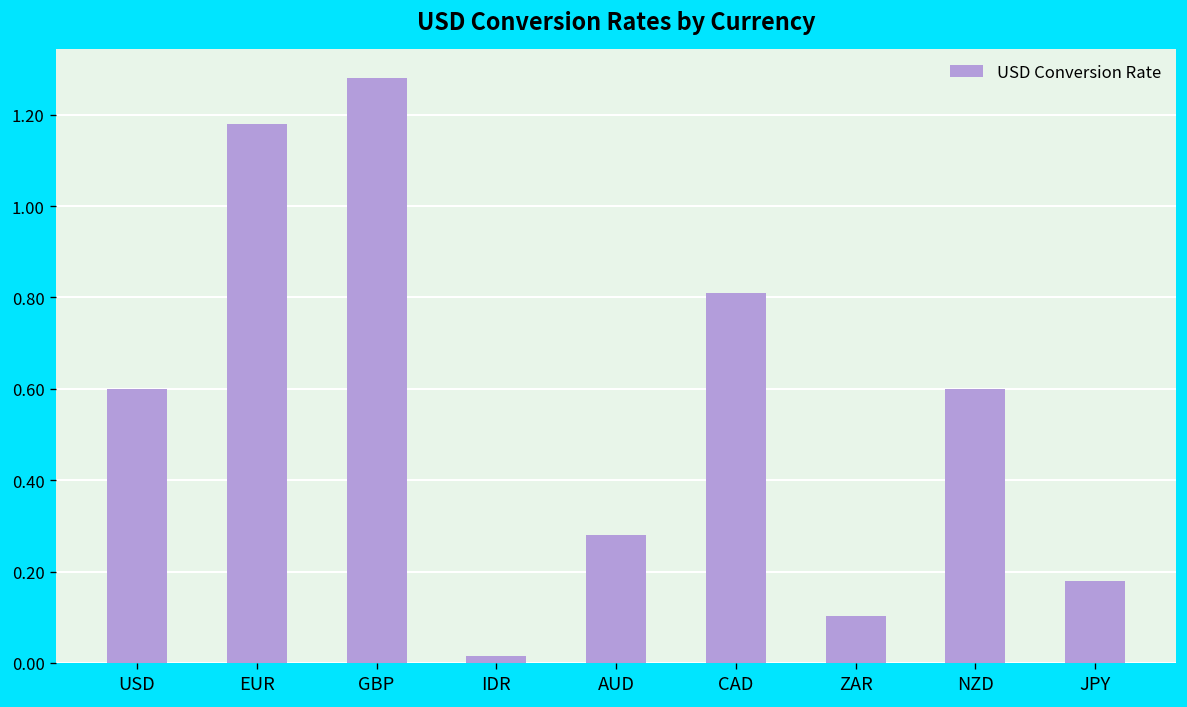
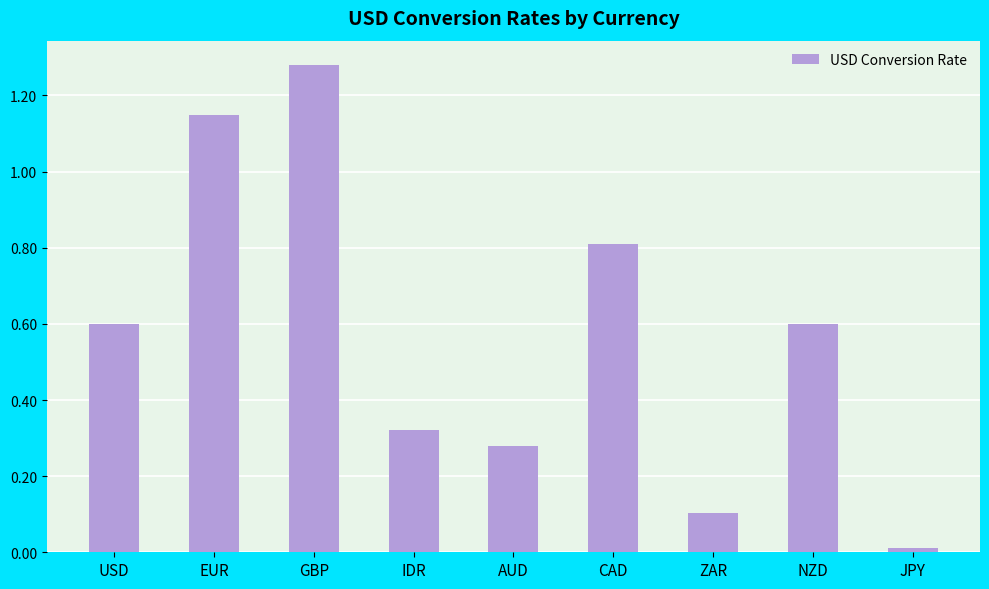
EUR: 1.18 -> 1.15
IDR: 0.02 -> 0.32
JPY: 0.18 -> 0.01
